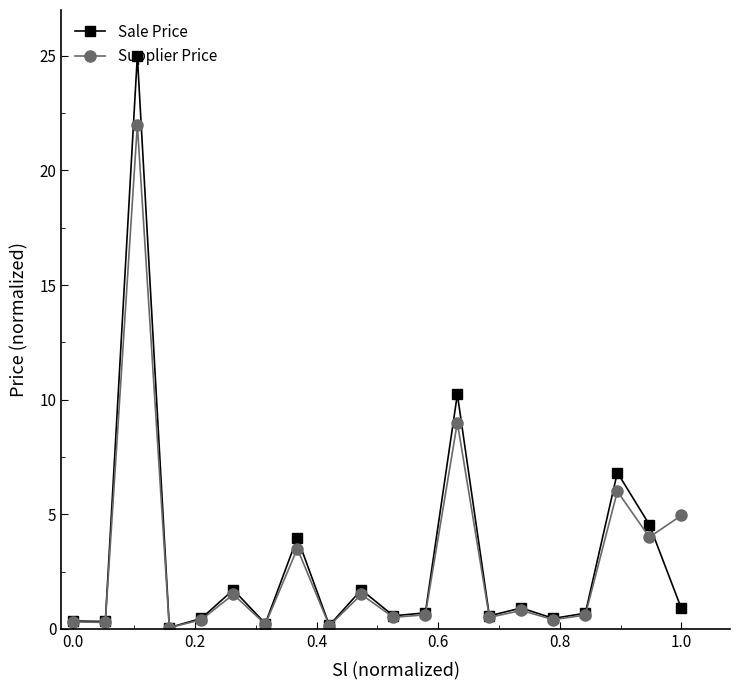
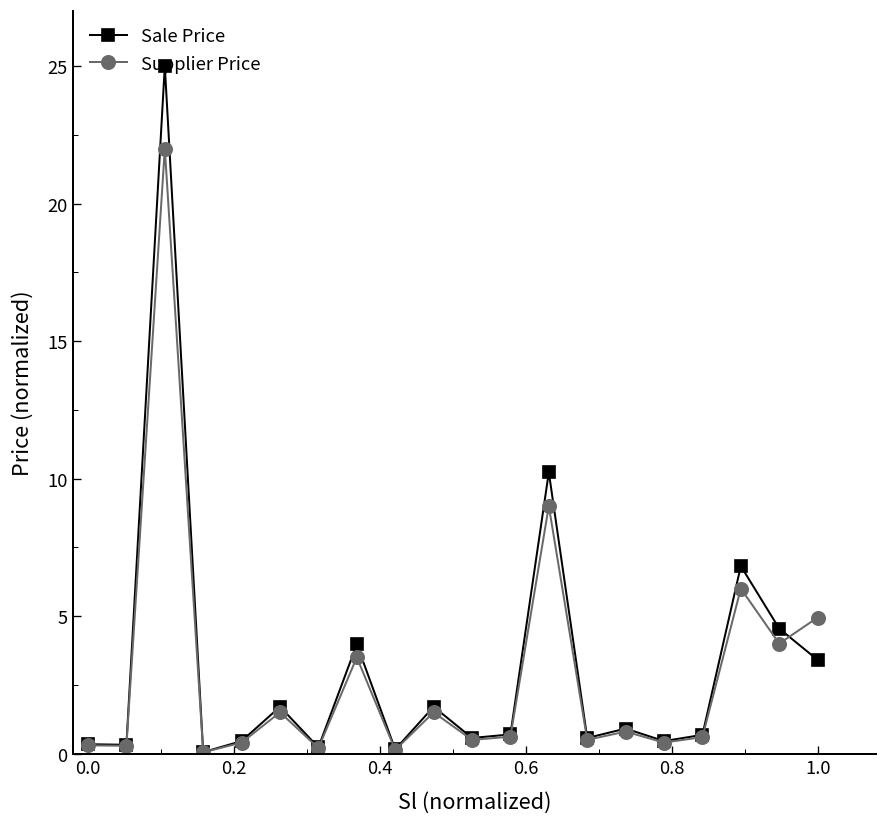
Sale Price, 1.0: 0.9 -> 3.4
